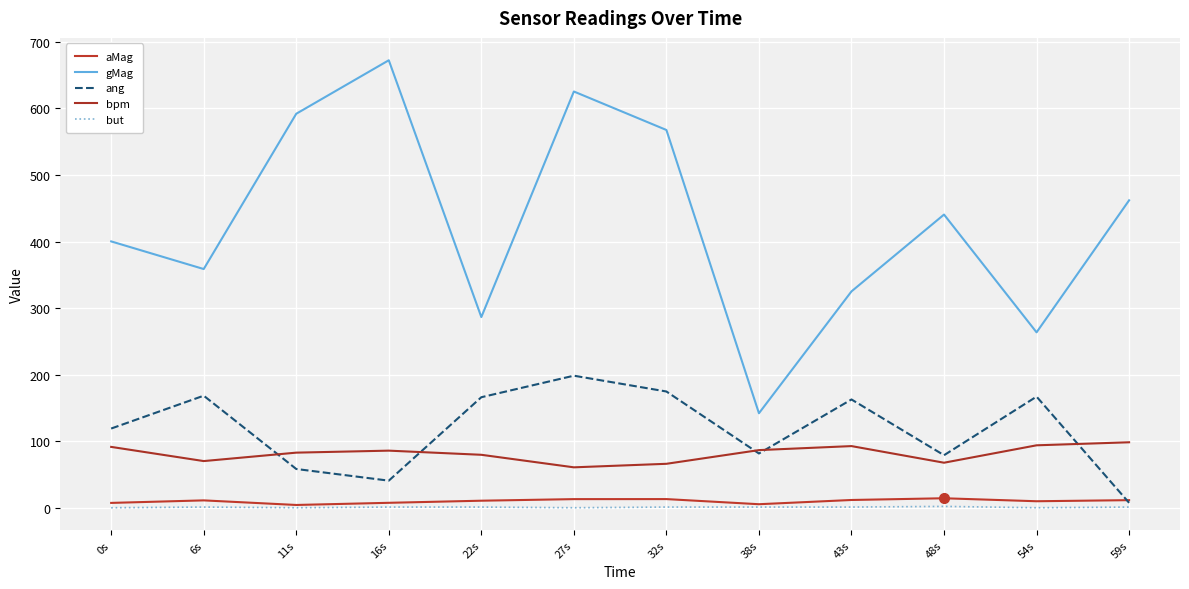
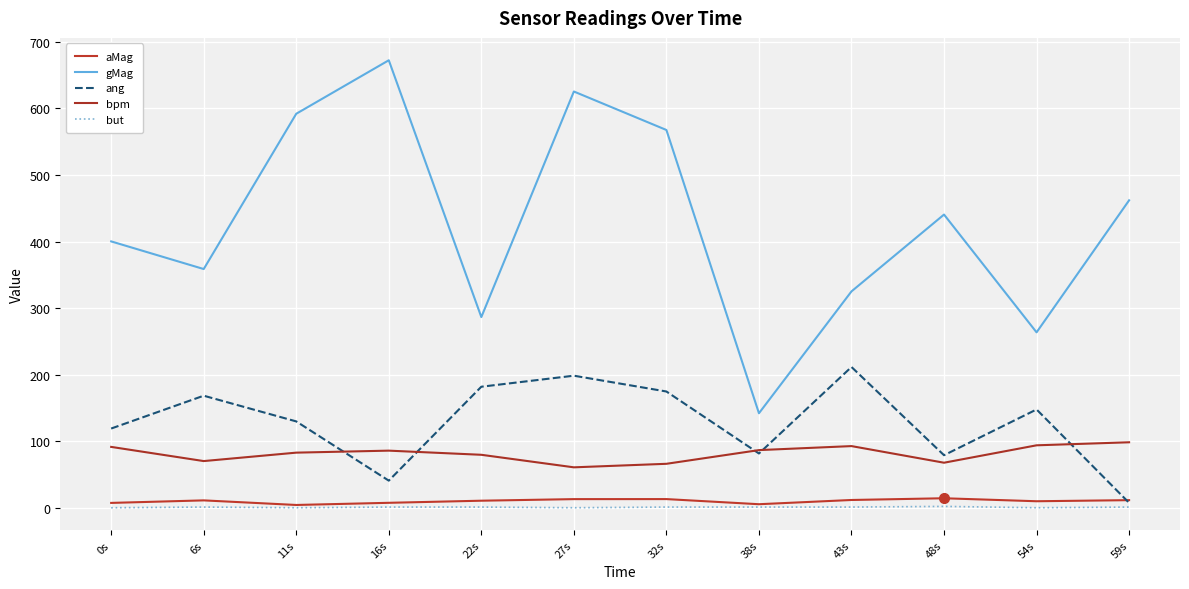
ang, 11s: 60 -> 130
ang, 22s: 170 -> 180
ang, 43s: 160 -> 210
ang, 54s: 170 -> 150
